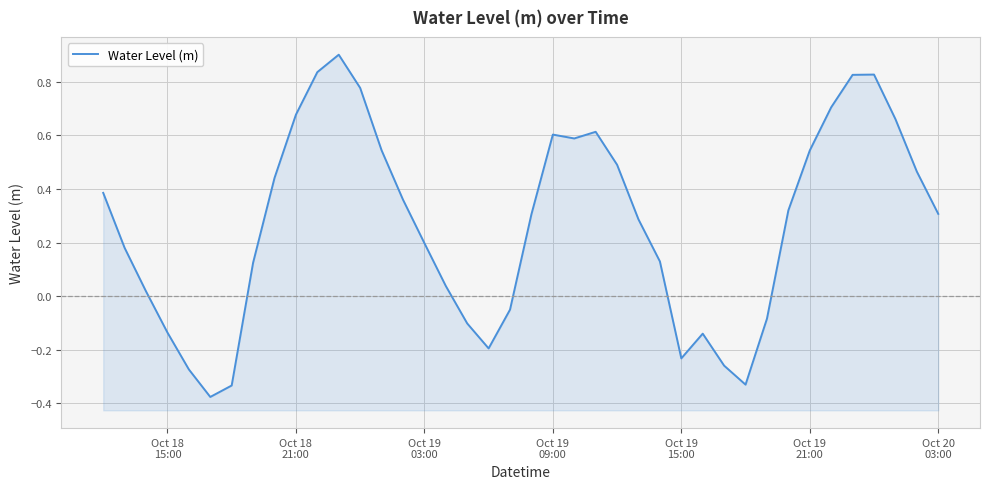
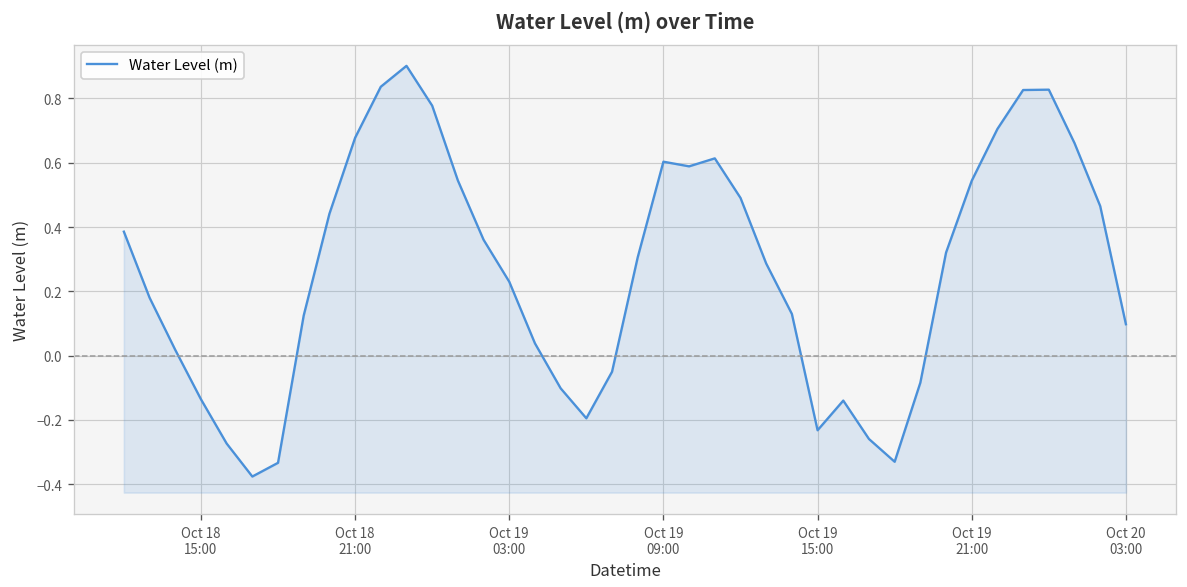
Oct 19 03:00: 0.20 -> 0.23
Oct 20 03:00: 0.31 -> 0.10
